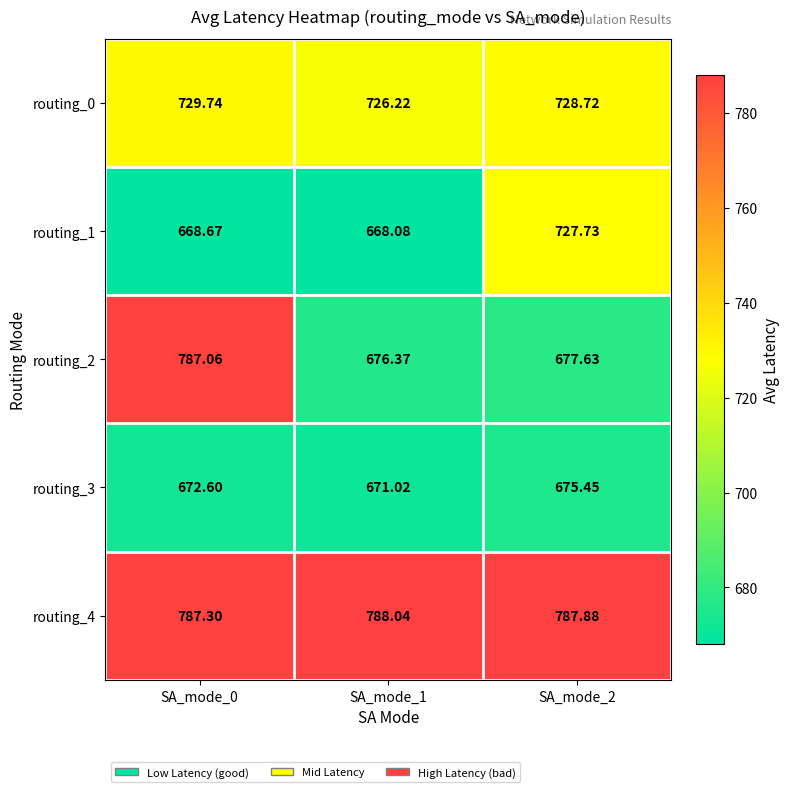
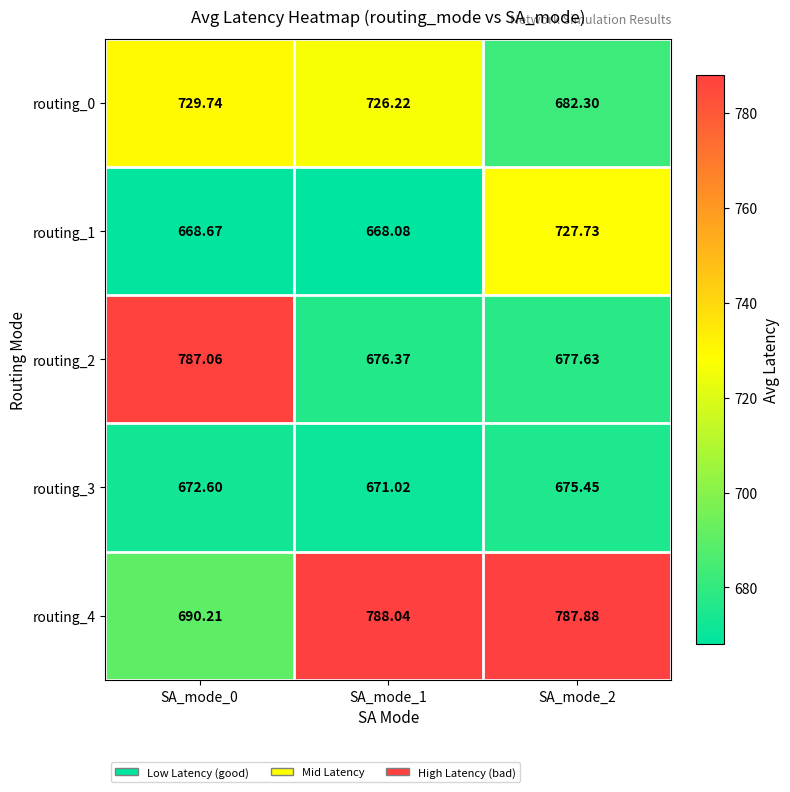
routing_0, SA_mode_2: 728.72 -> 682.30
routing_4, SA_mode_0: 787.30 -> 690.21
